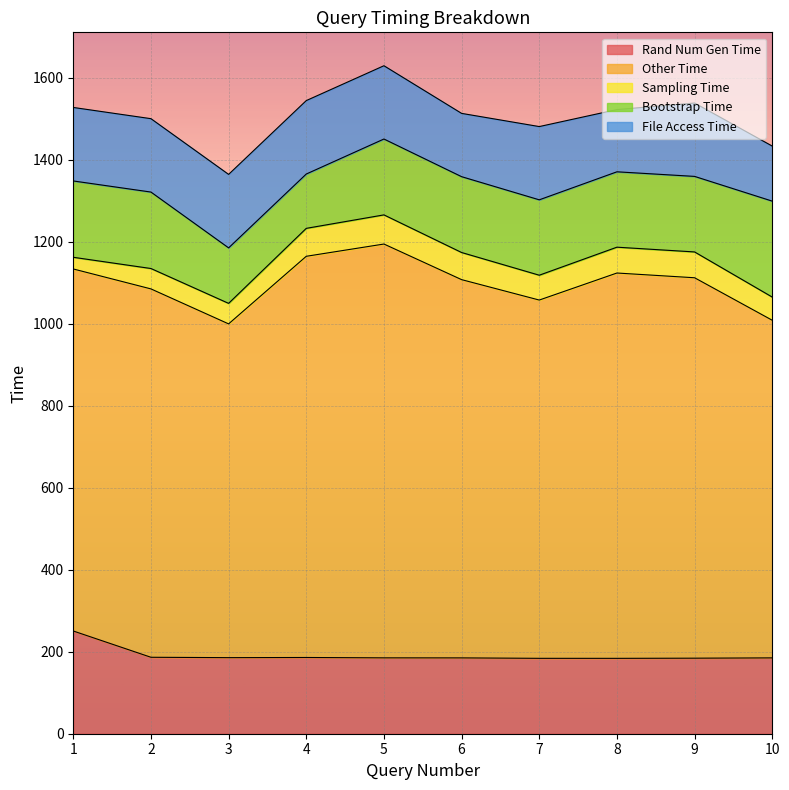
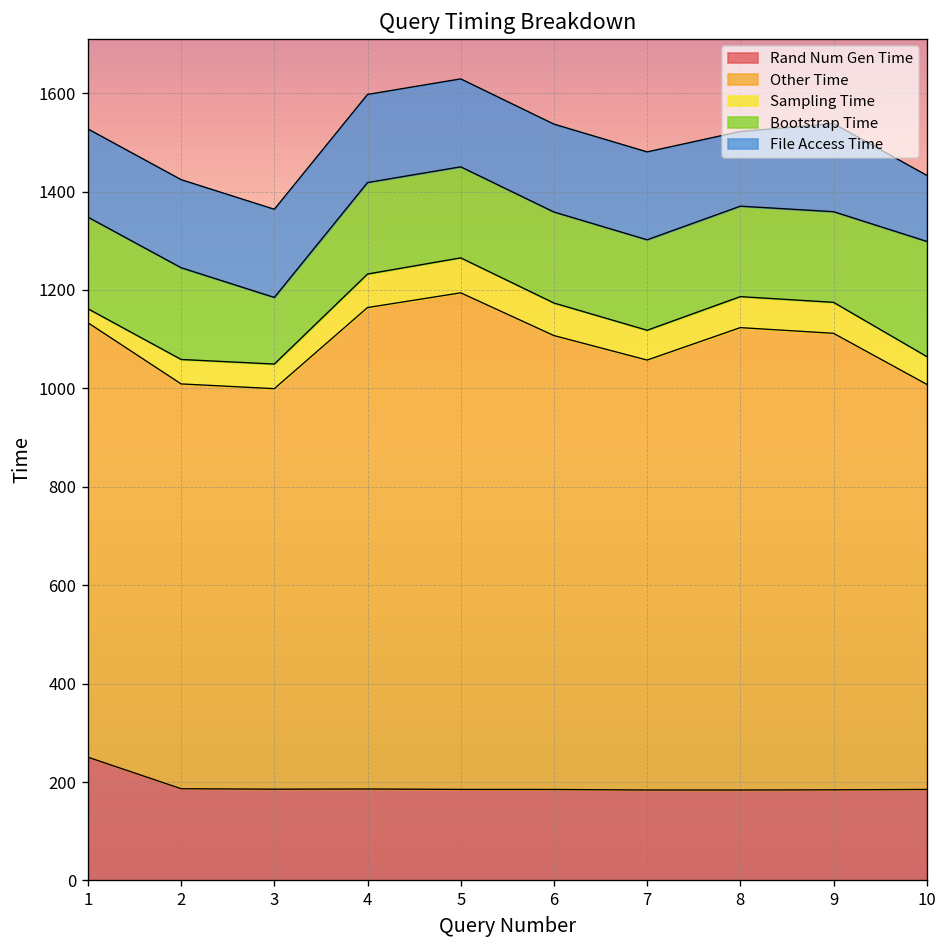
Other Time, 2: 900 -> 820
Bootstrap Time, 4: 130 -> 190
File Access Time, 6: 150 -> 180
